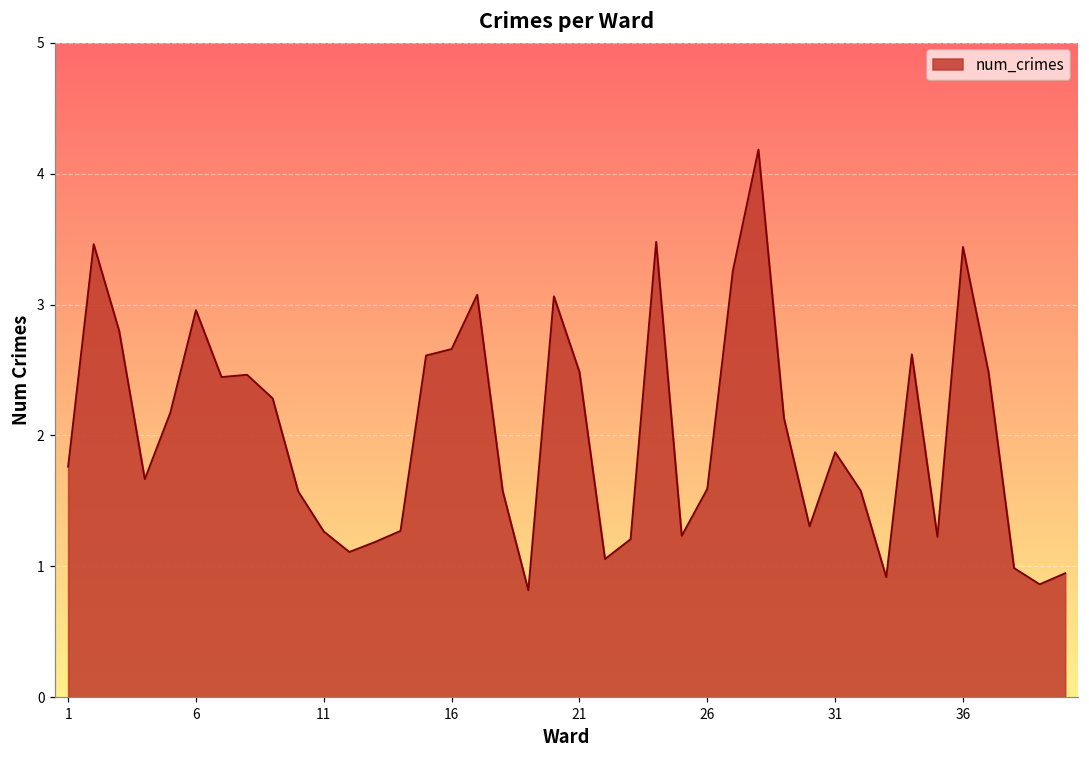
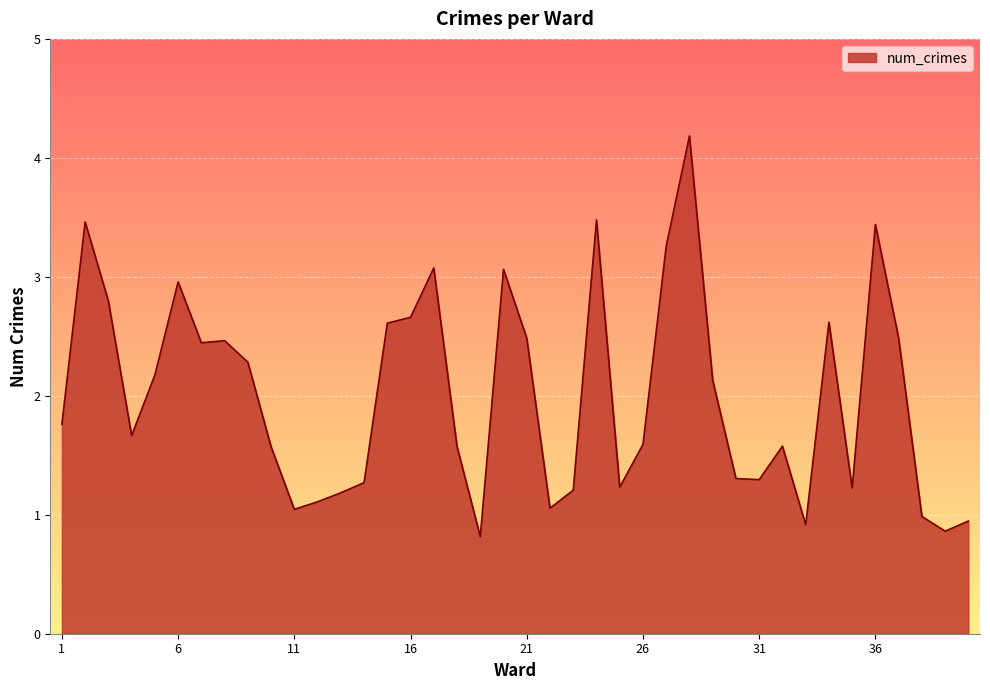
11: 1.27 -> 1.05
31: 1.87 -> 1.29
